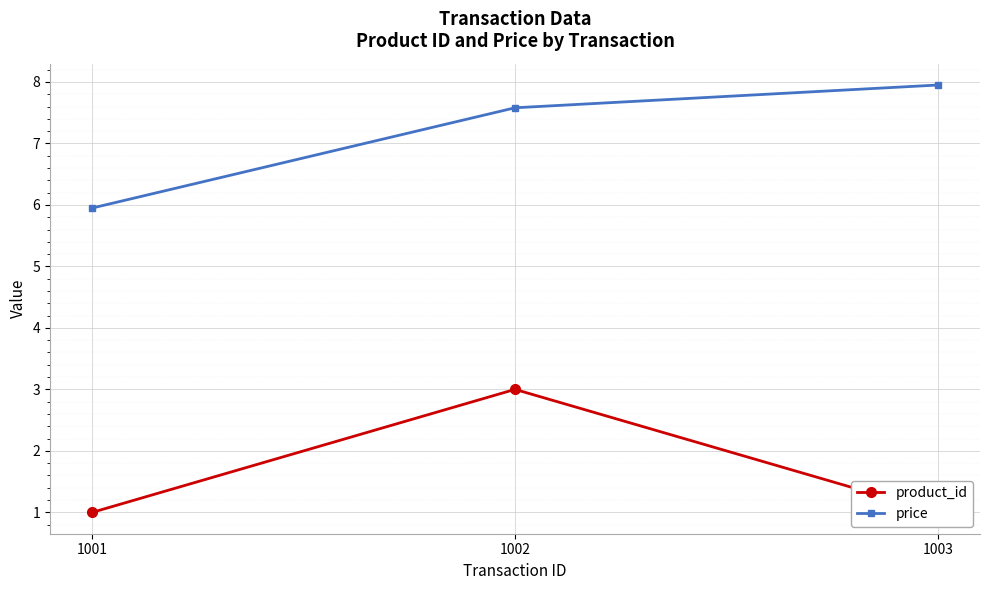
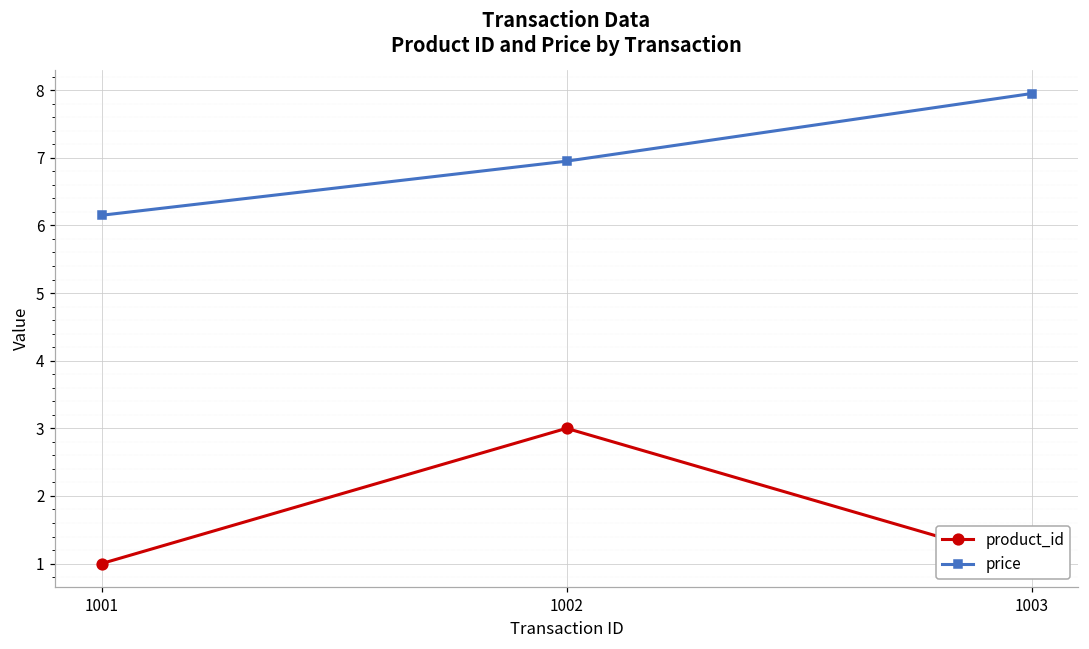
price, 1001: 6.0 -> 6.2
price, 1002: 7.6 -> 7.0
